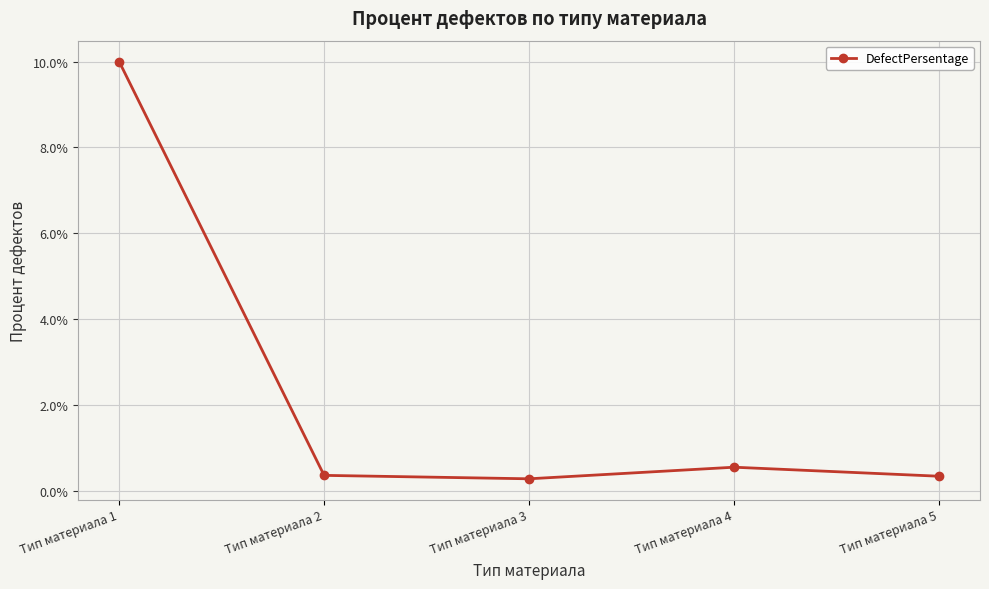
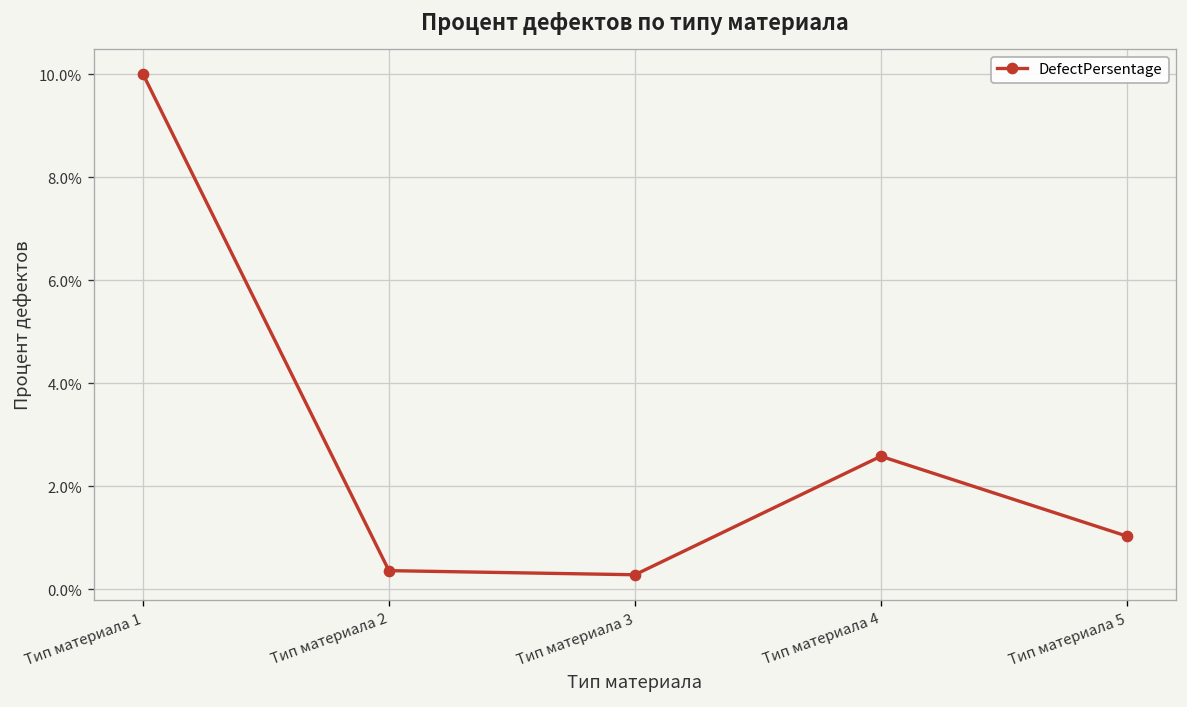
Тип материала 4: 0.5% -> 2.6%
Тип материала 5: 0.3% -> 1.0%
